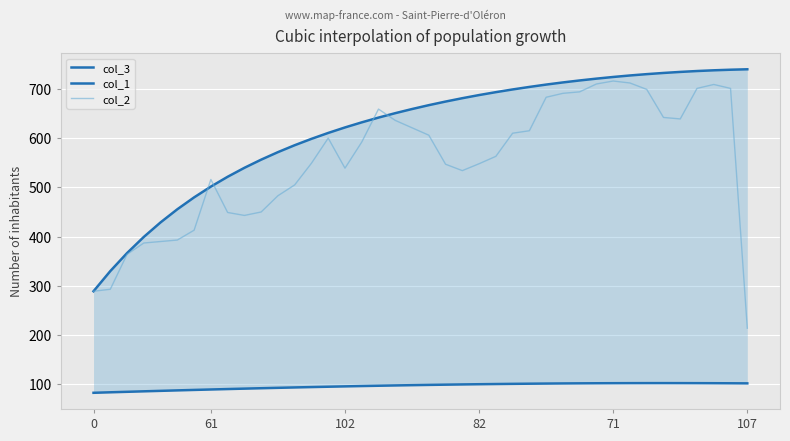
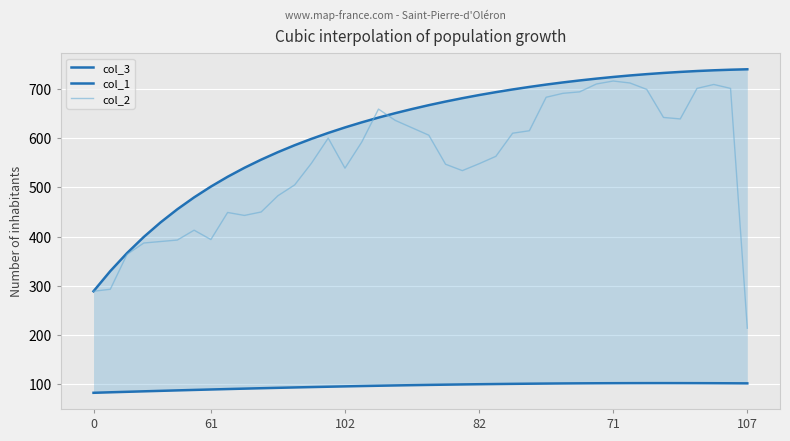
col_2, 61: 520 -> 390
